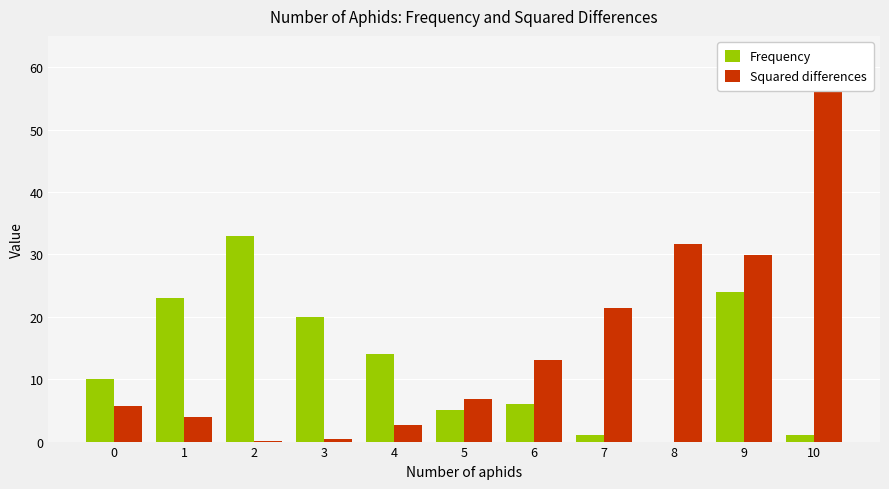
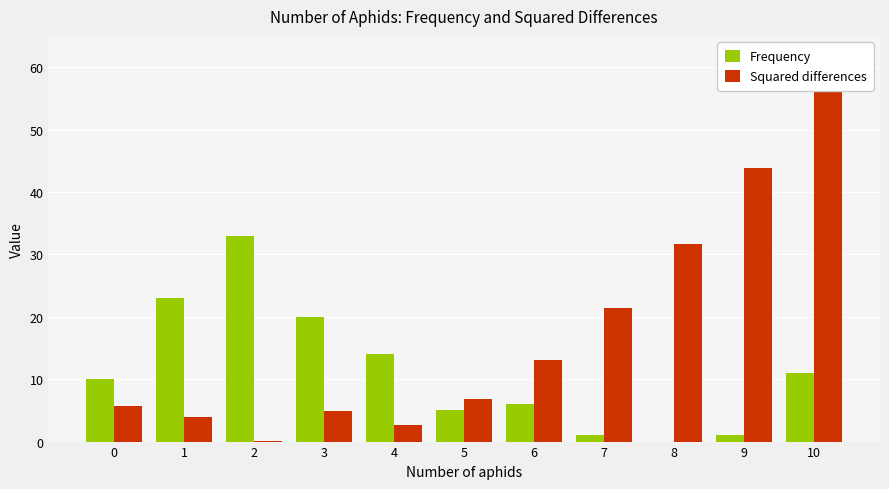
Squared differences, 3: 0 -> 5
Frequency, 9: 24 -> 1
Squared differences, 9: 30 -> 44
Frequency, 10: 1 -> 11
